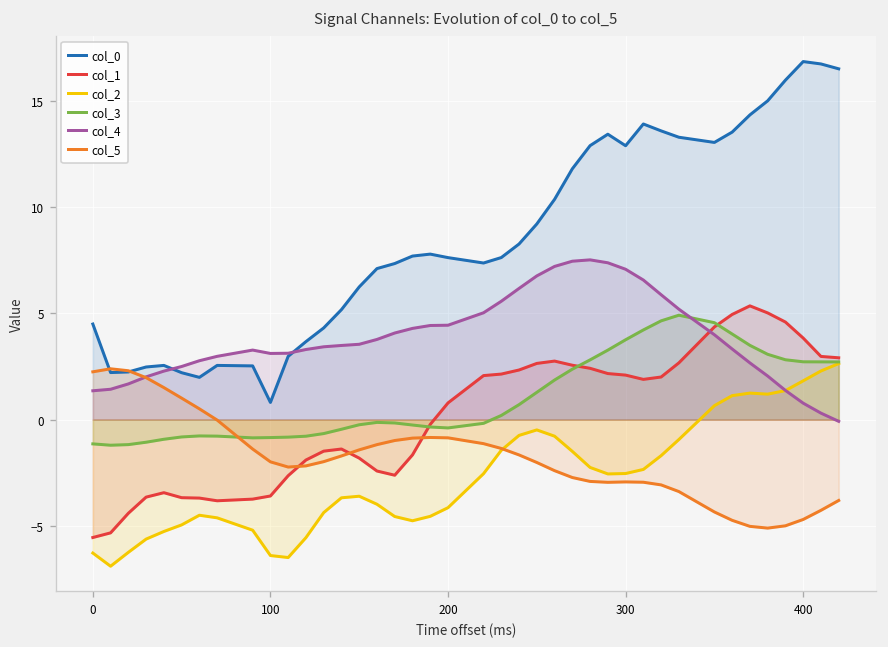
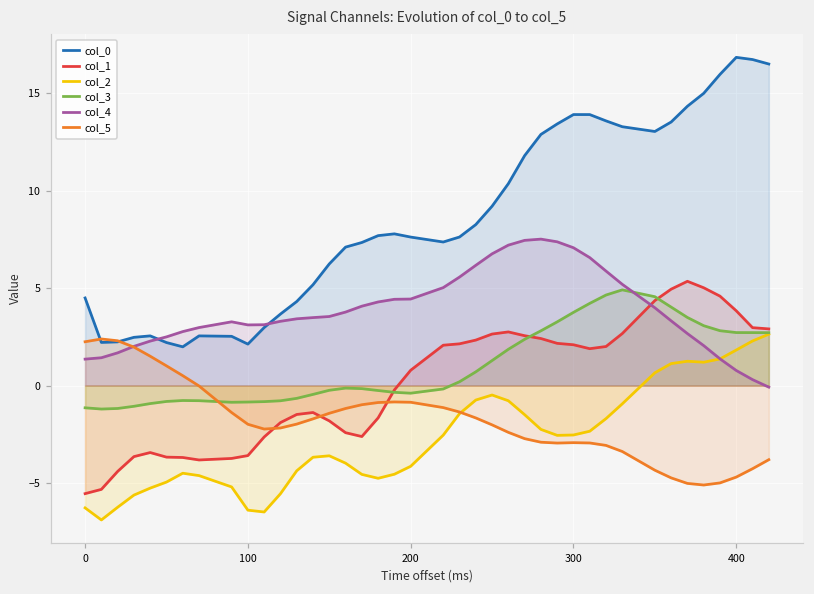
col_0, 100: 0.8 -> 2.1
col_0, 300: 12.9 -> 13.9
